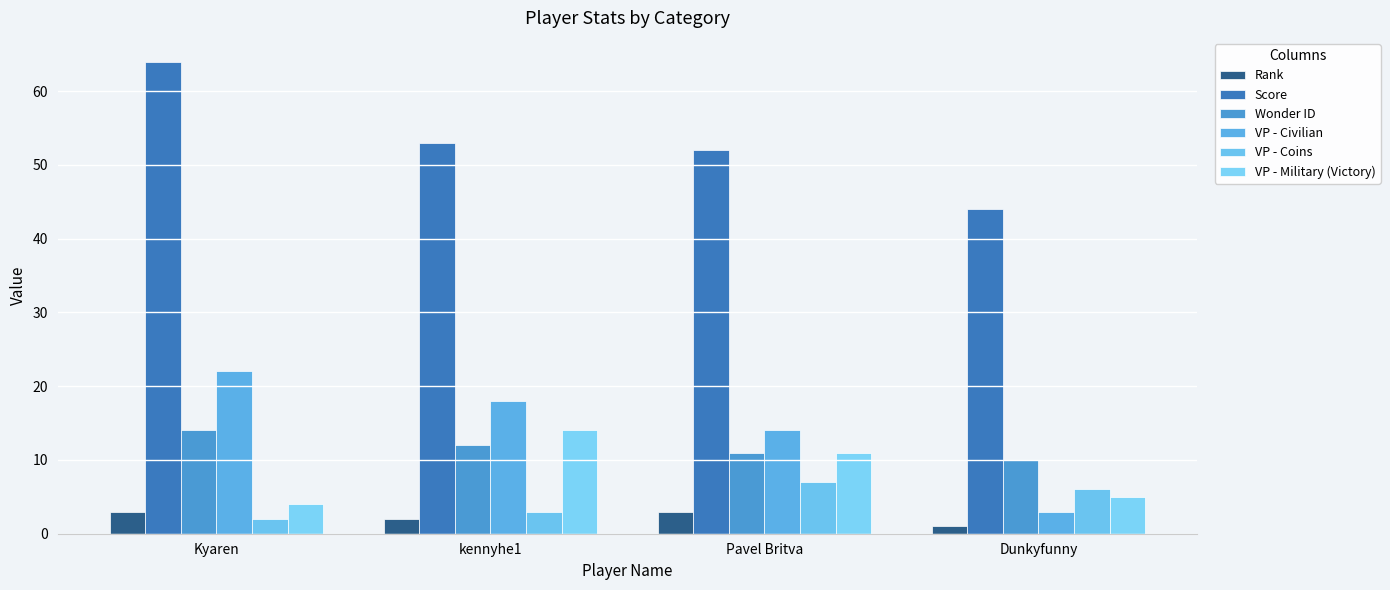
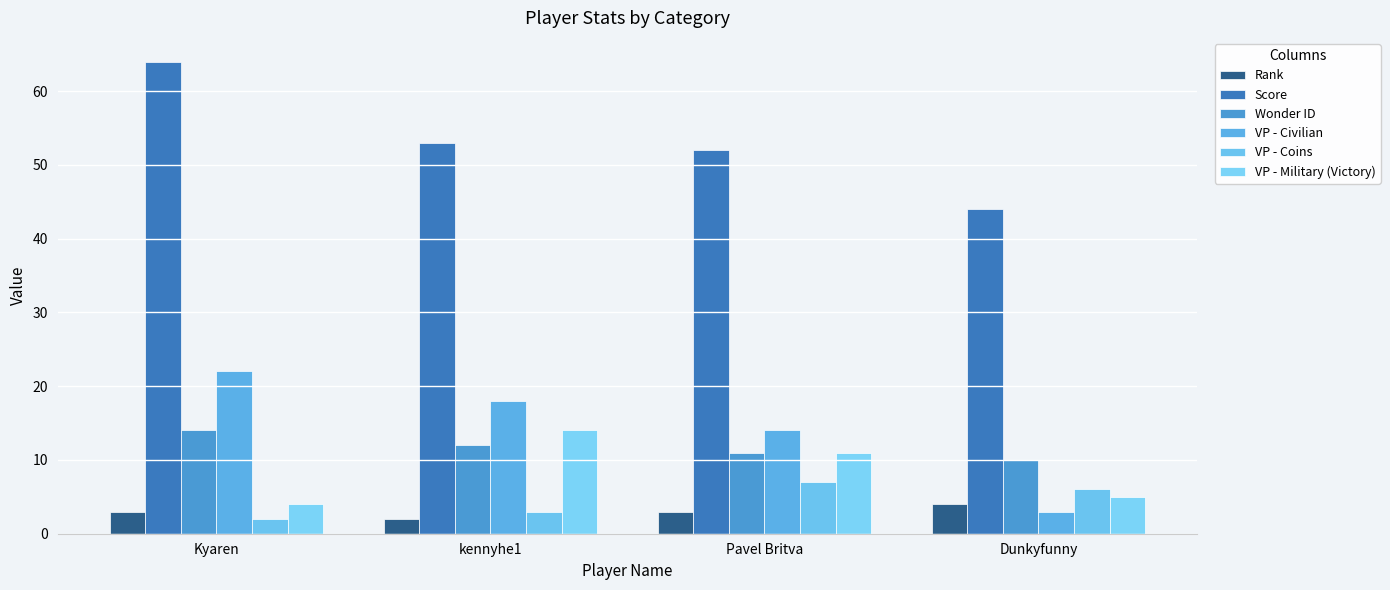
Rank, Dunkyfunny: 1 -> 4
